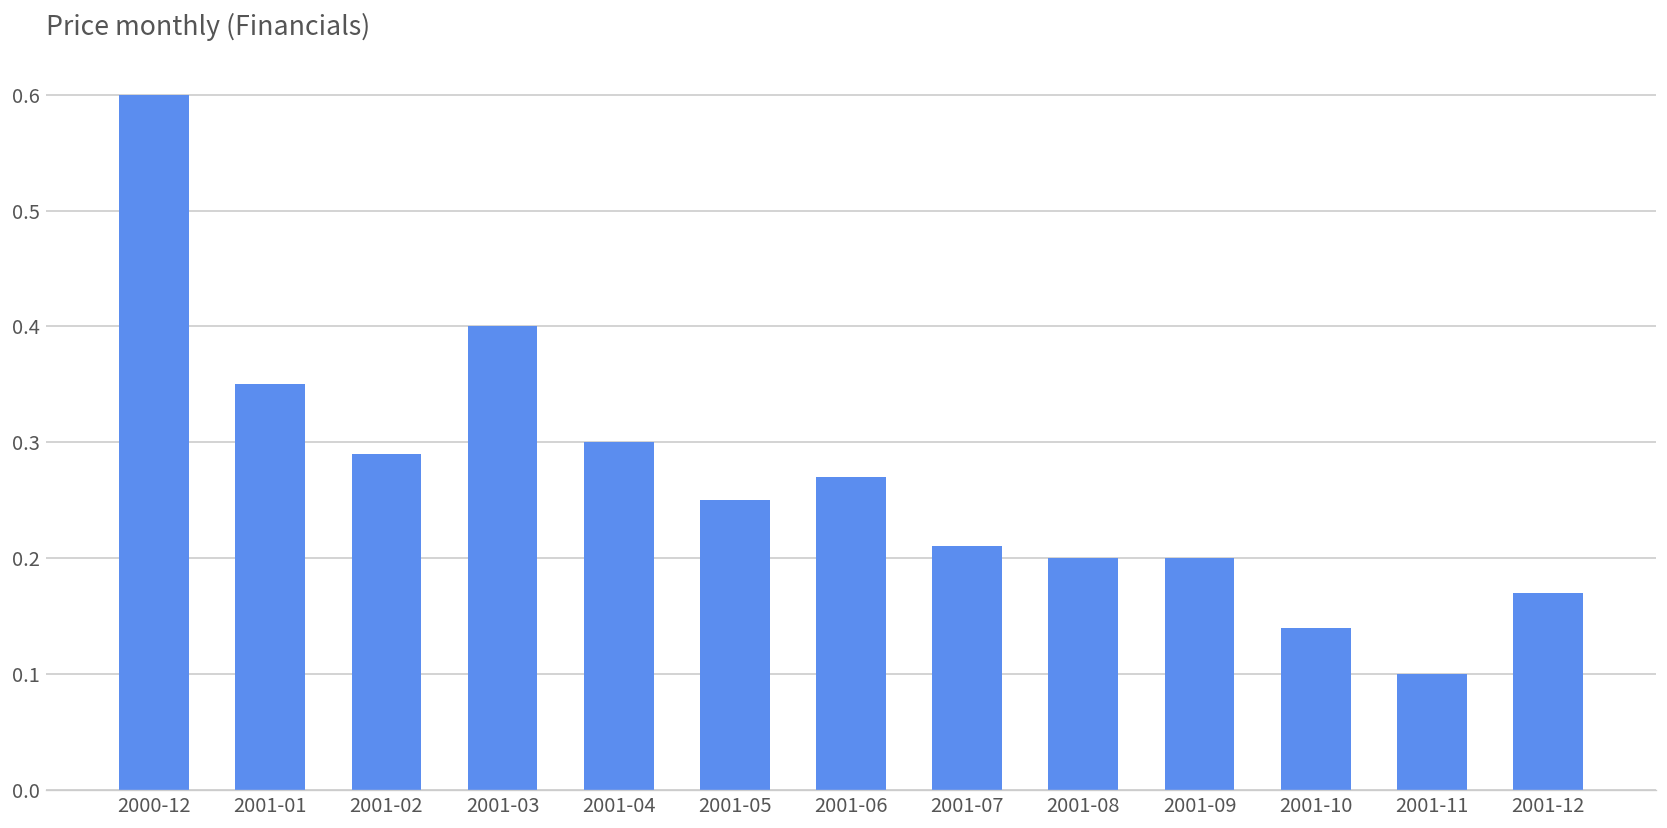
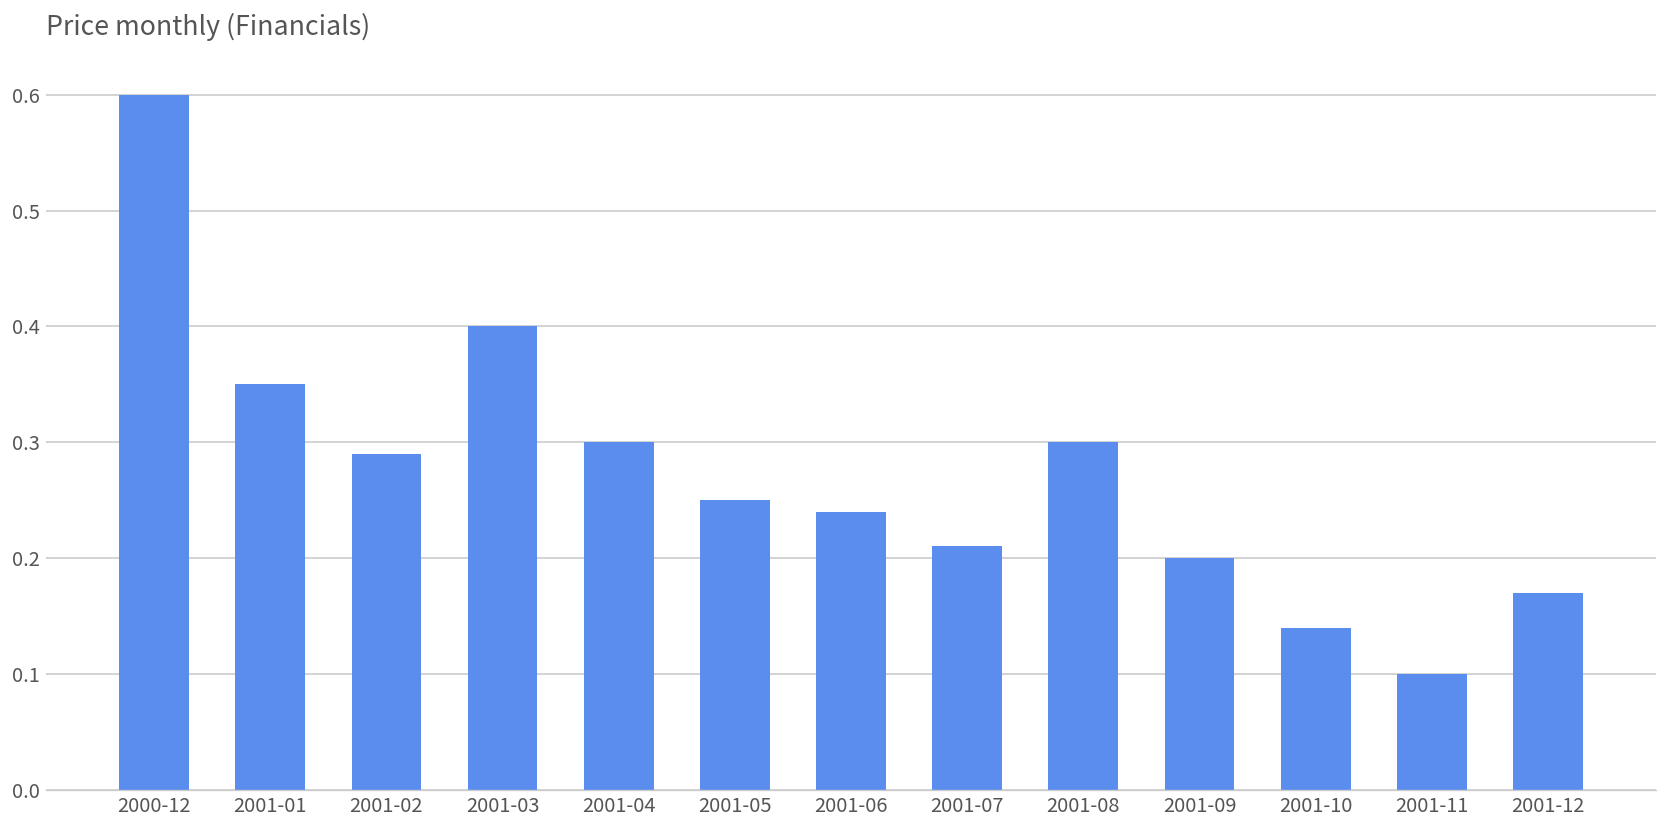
2001-06: 0.27 -> 0.24
2001-08: 0.2 -> 0.3
